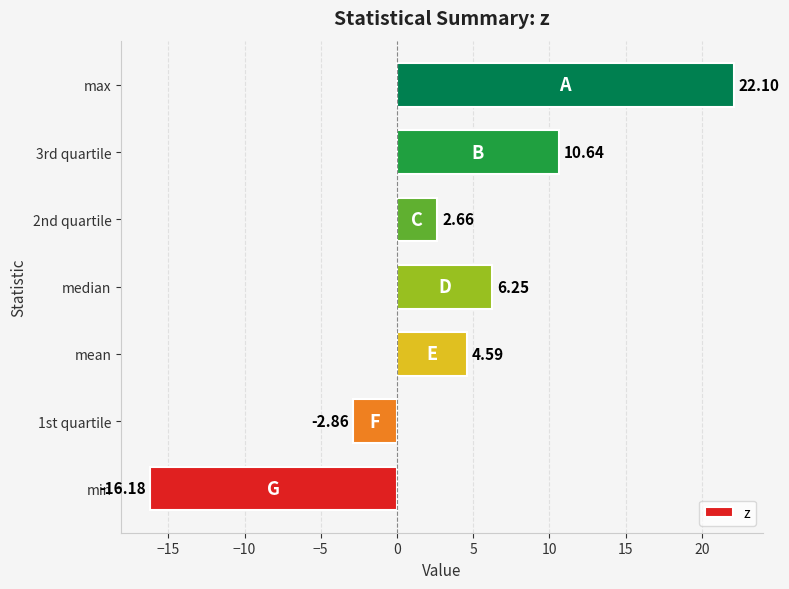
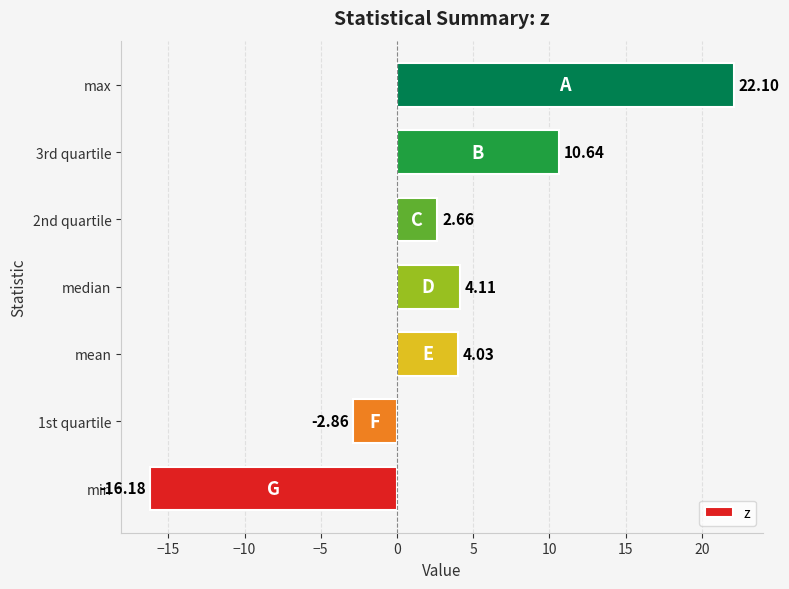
median: 6.25 -> 4.11
mean: 4.59 -> 4.03
